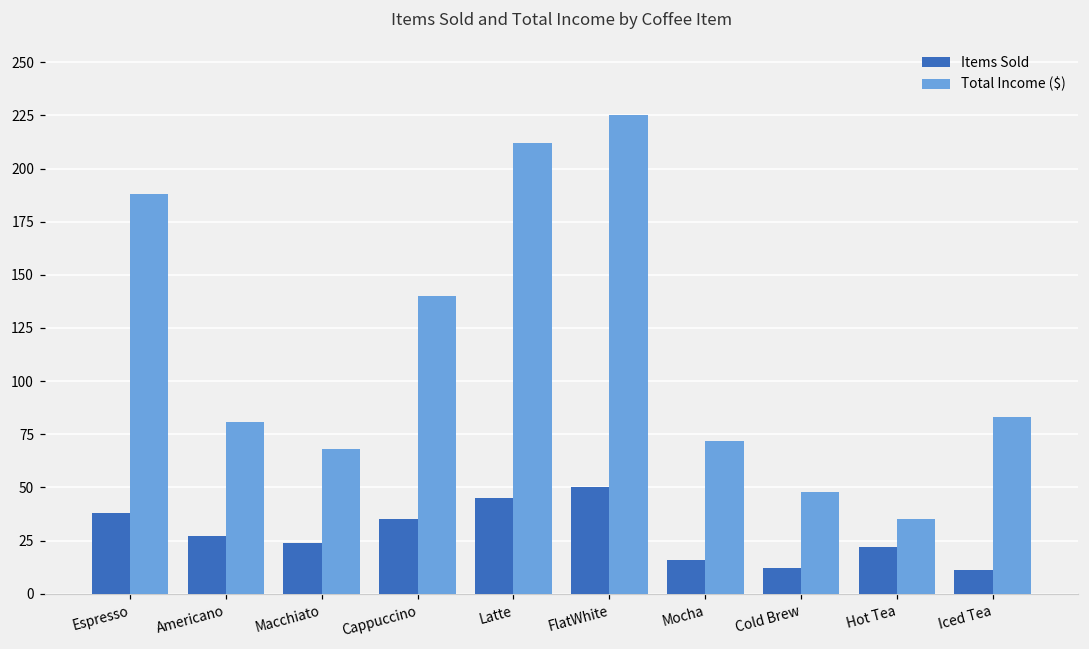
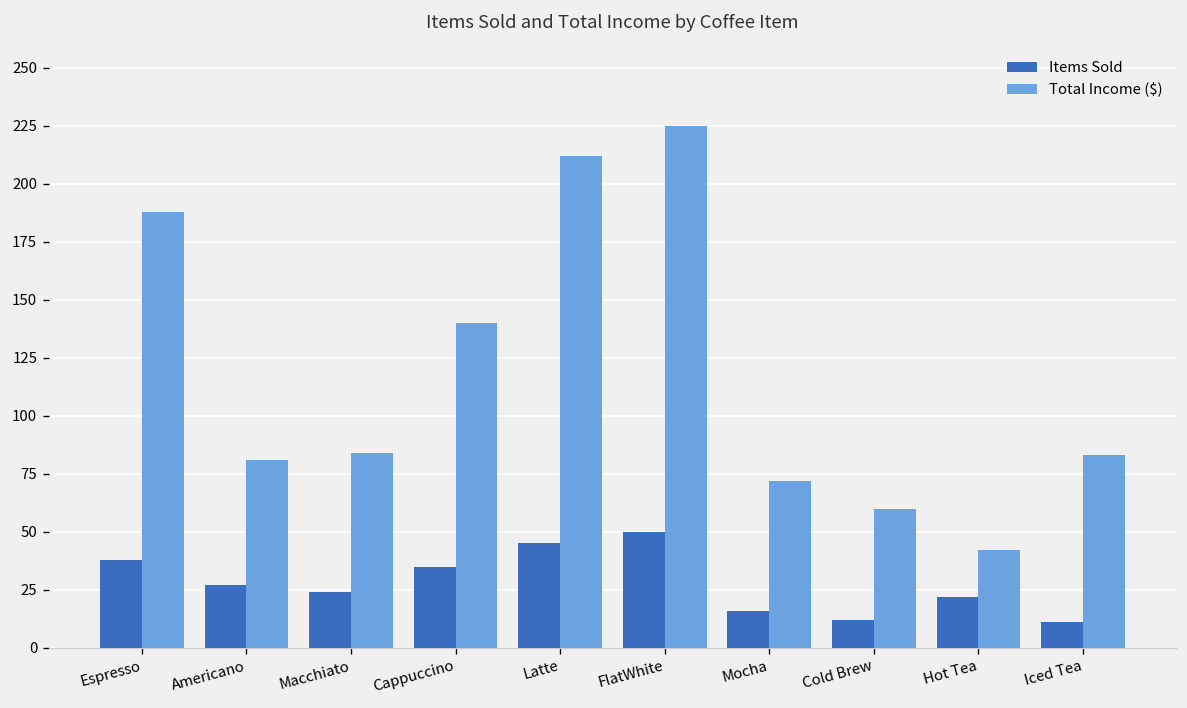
Total Income ($), Macchiato: 68 -> 84
Total Income ($), Cold Brew: 48 -> 60
Total Income ($), Hot Tea: 35 -> 42
